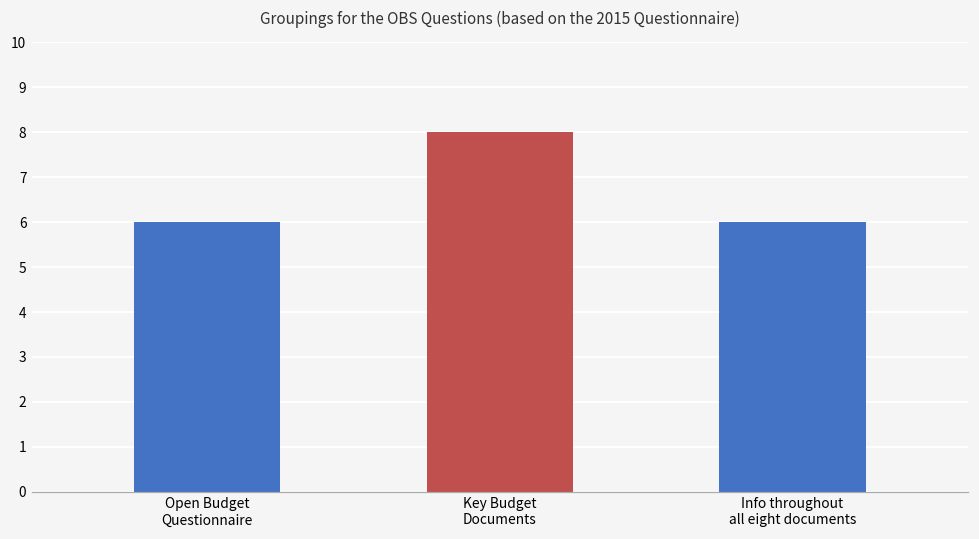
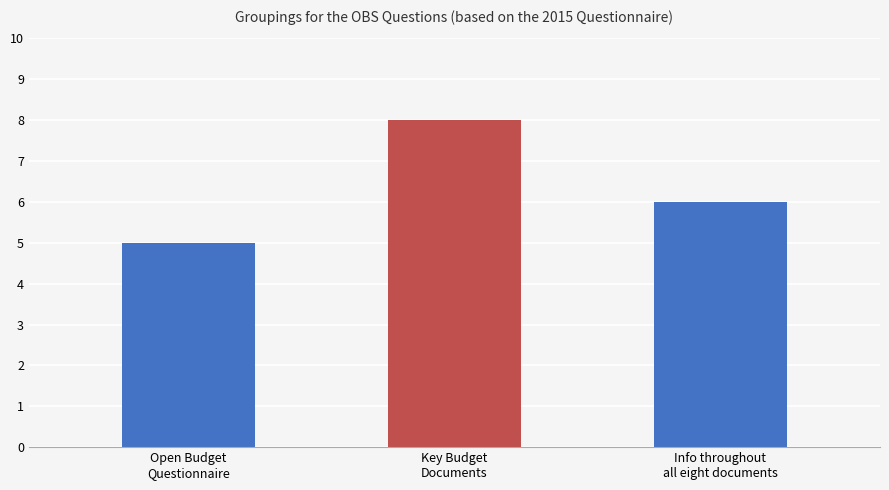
Open Budget Questionnaire: 6 -> 5
